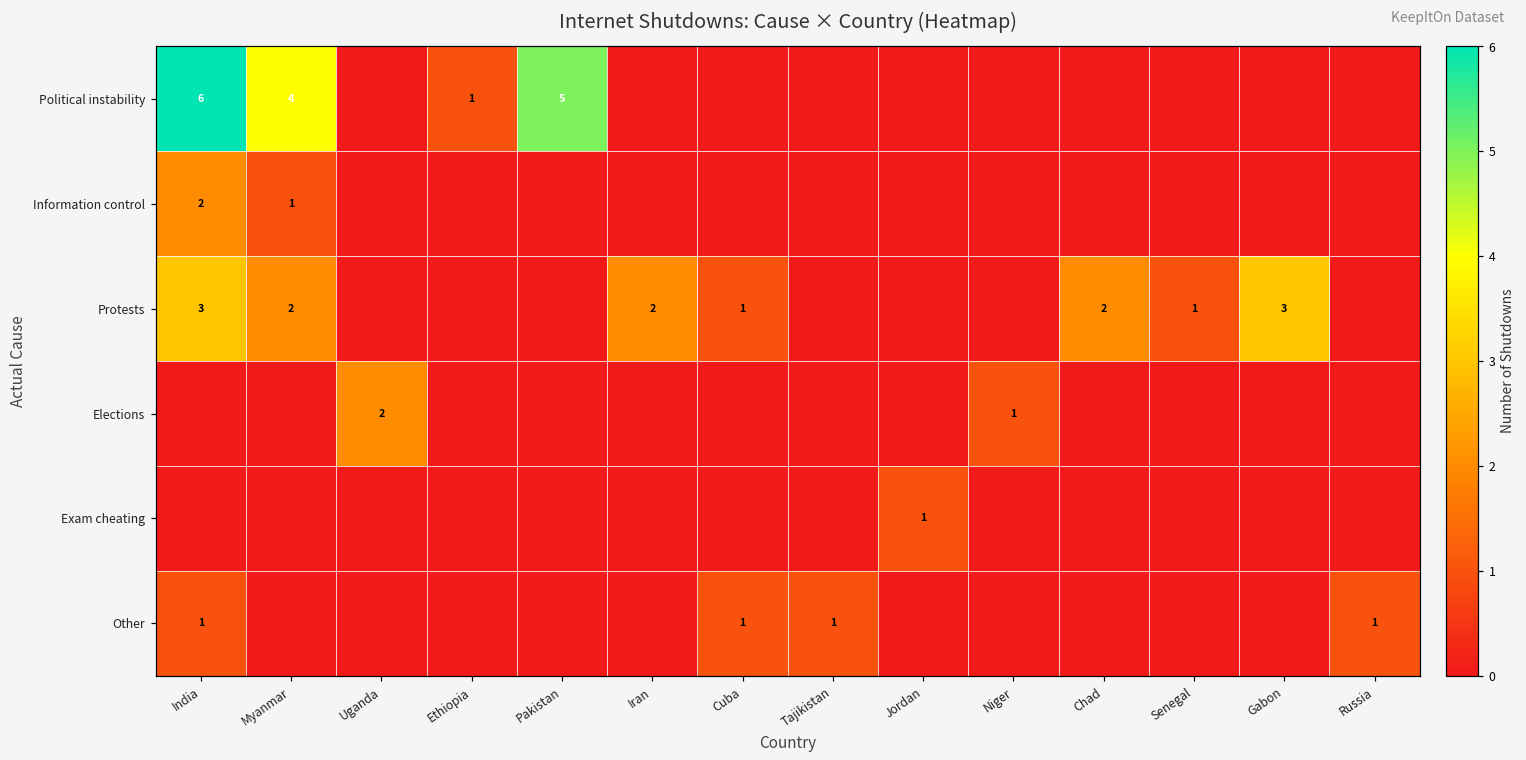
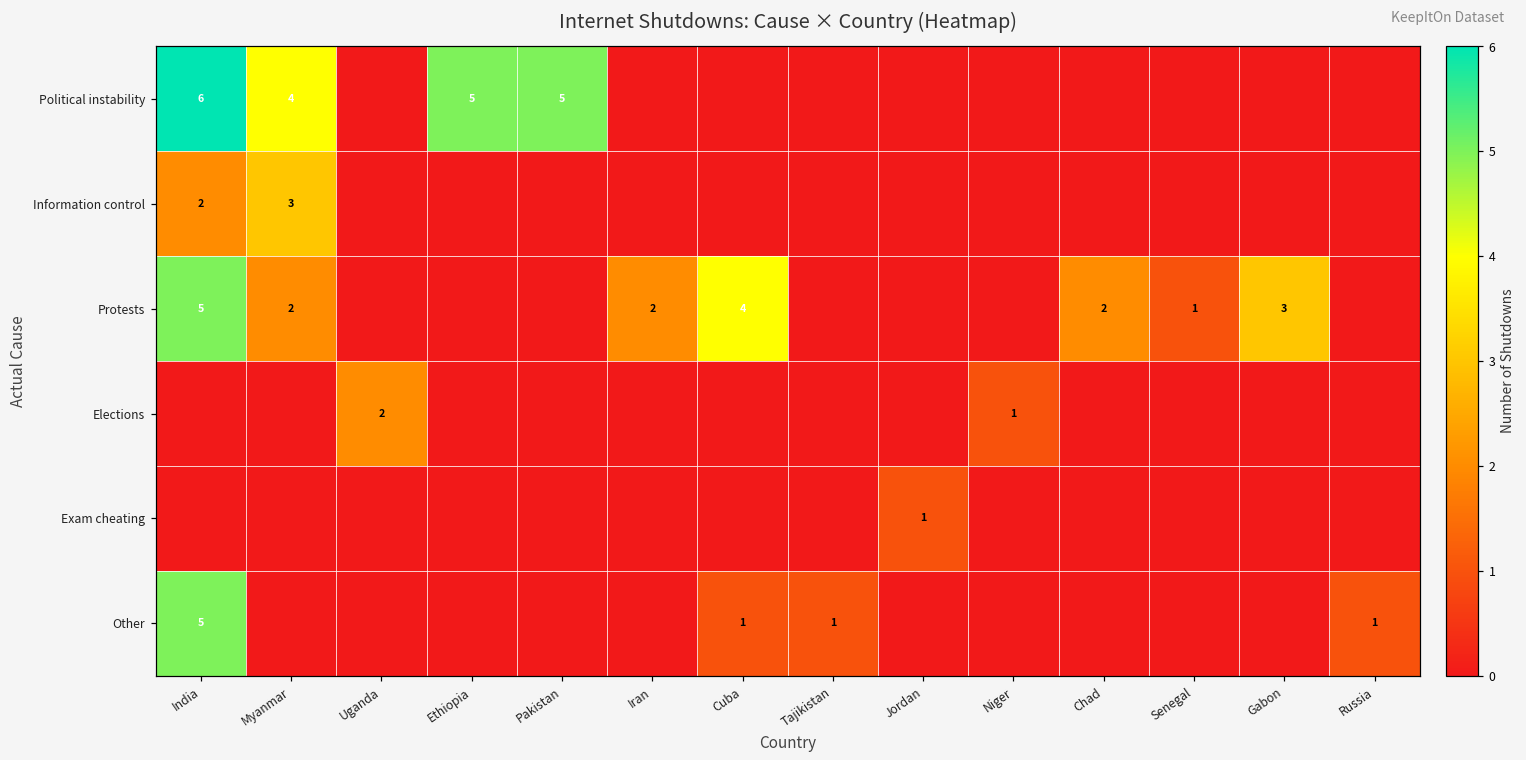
Political instability, Ethiopia: 1 -> 5
Information control, Myanmar: 1 -> 3
Protests, India: 3 -> 5
Protests, Cuba: 1 -> 4
Other, India: 1 -> 5
